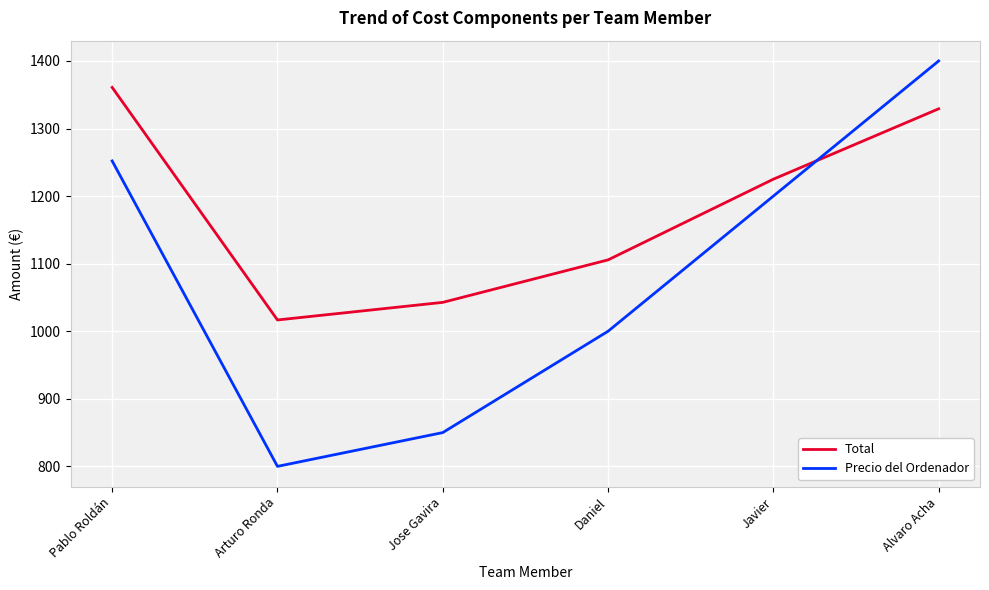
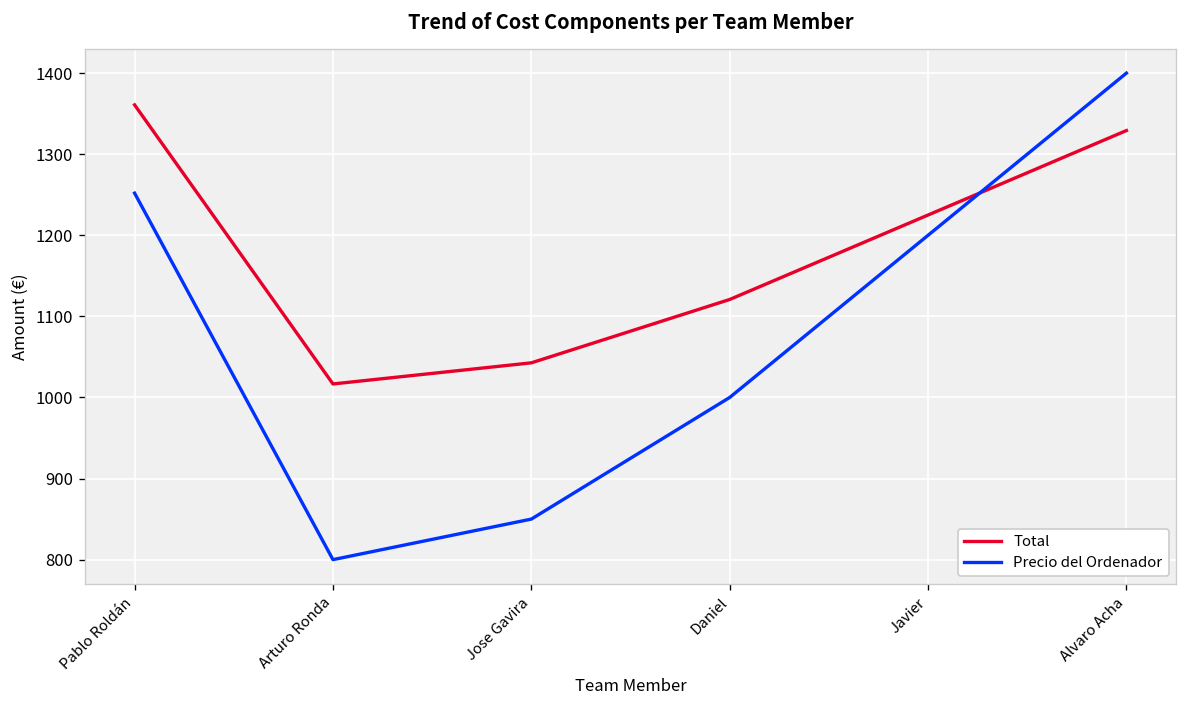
Total, Daniel: 1110 -> 1120
